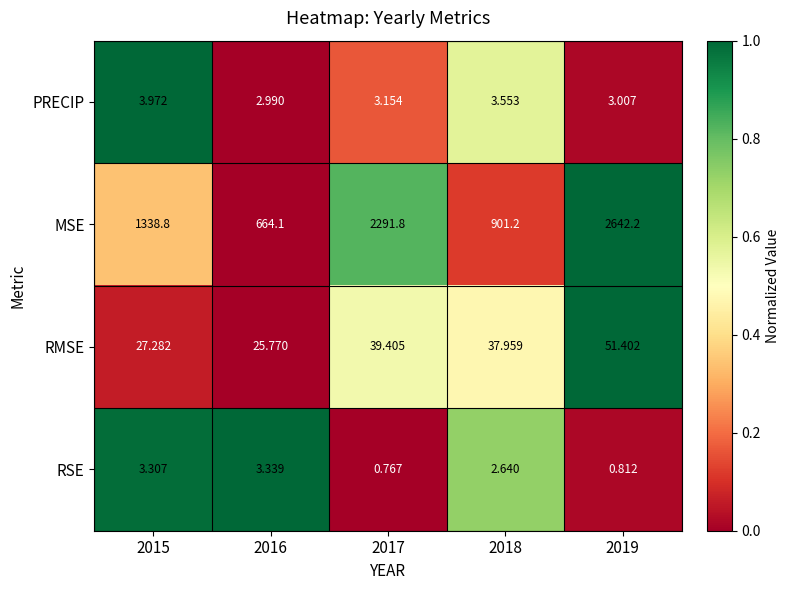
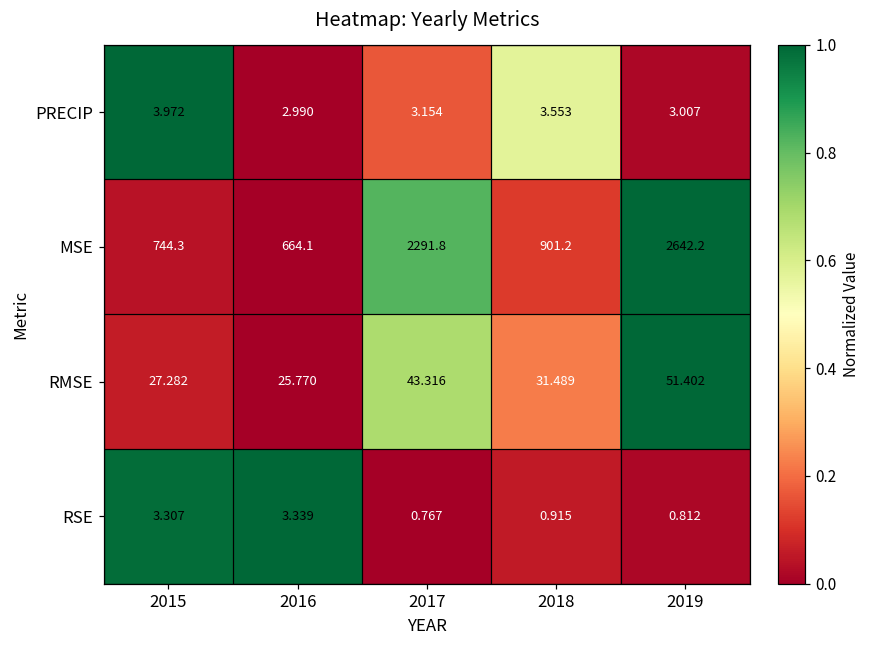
MSE, 2015: 1338.8 -> 744.3
RMSE, 2017: 39.405 -> 43.316
RMSE, 2018: 37.959 -> 31.489
RSE, 2018: 2.640 -> 0.915
